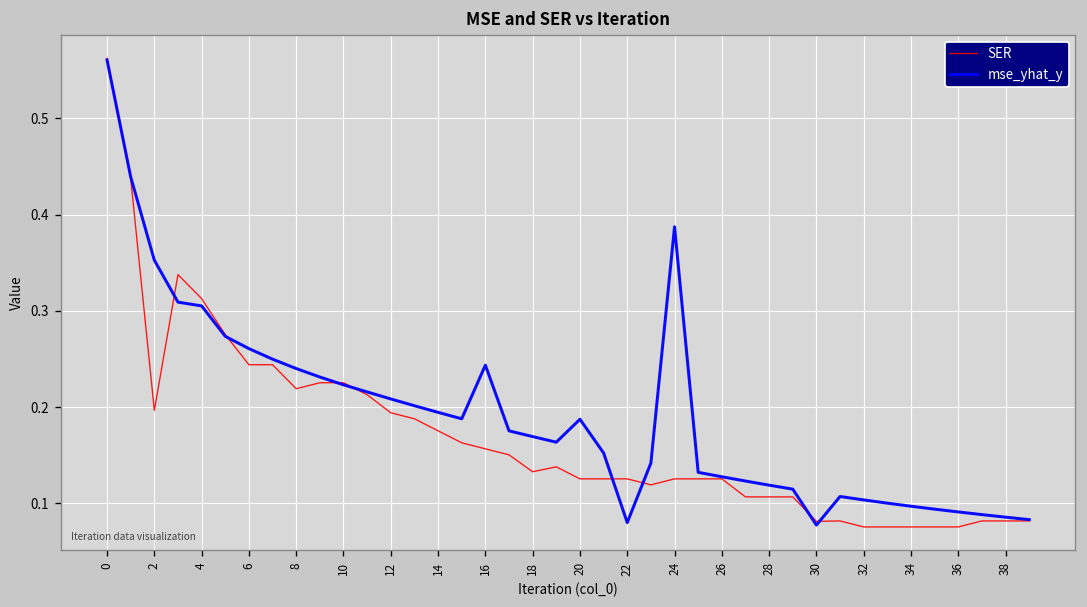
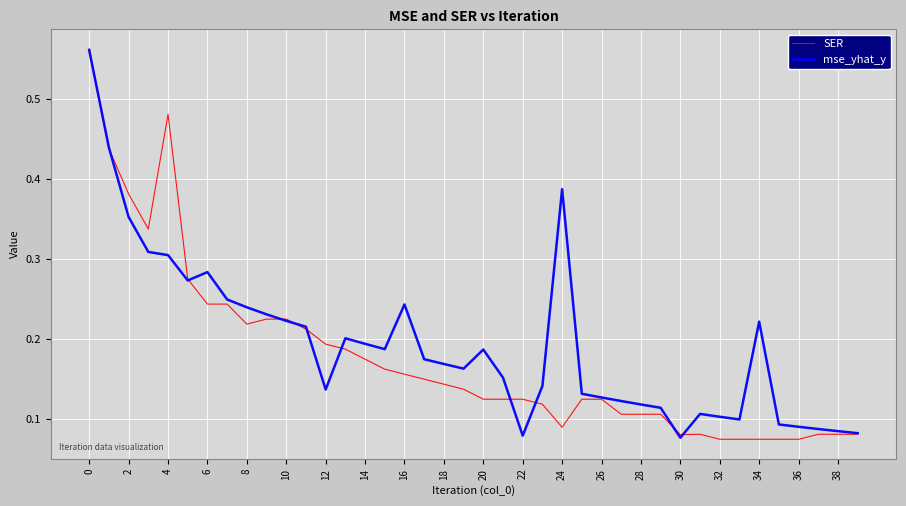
SER, 2: 0.20 -> 0.38
SER, 4: 0.31 -> 0.48
mse_yhat_y, 6: 0.26 -> 0.28
mse_yhat_y, 12: 0.21 -> 0.14
SER, 18: 0.13 -> 0.14
SER, 24: 0.13 -> 0.09
mse_yhat_y, 34: 0.10 -> 0.22
